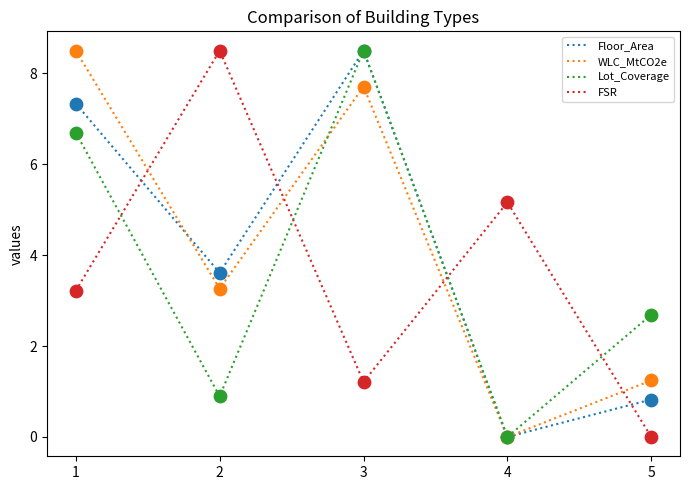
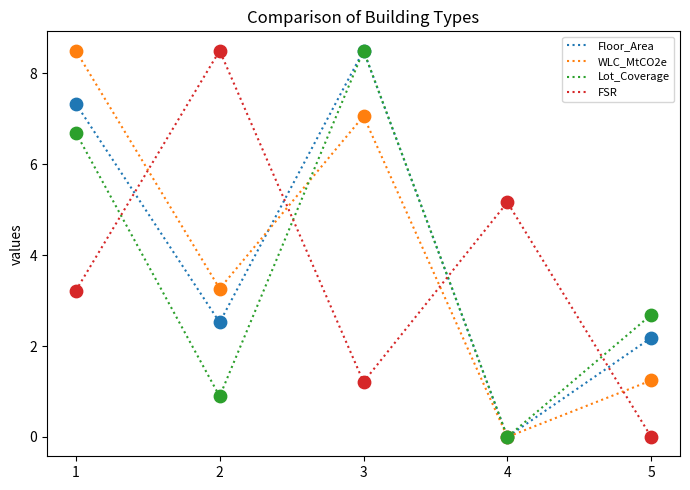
Floor_Area, 2: 3.6 -> 2.5
WLC_MtCO2e, 3: 7.7 -> 7.1
Floor_Area, 5: 0.8 -> 2.2
